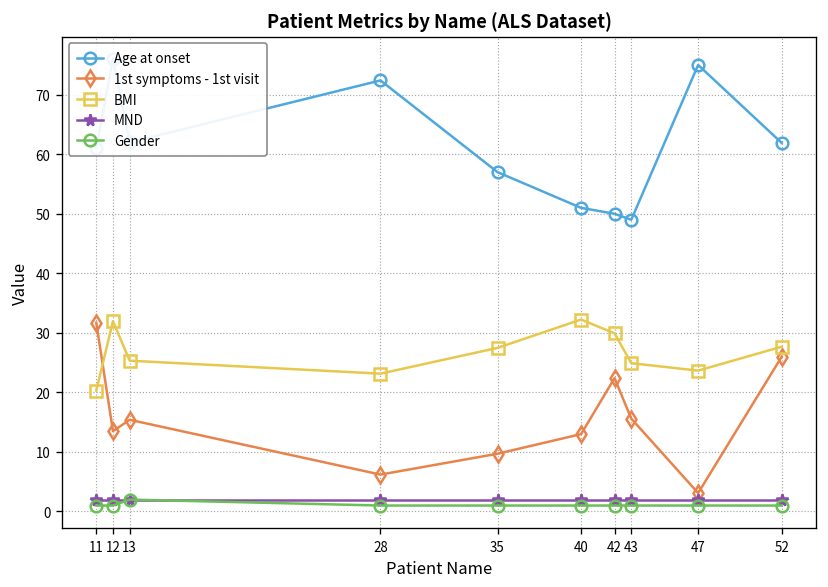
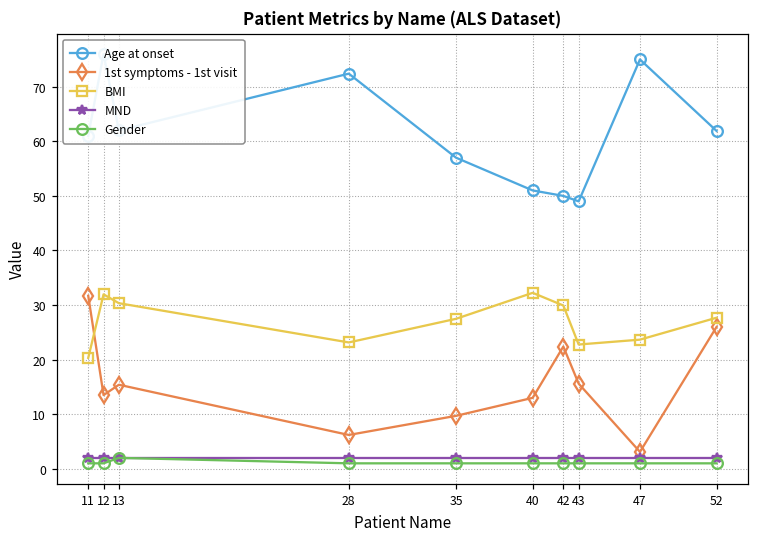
BMI, 13: 25 -> 30
BMI, 43: 25 -> 23
